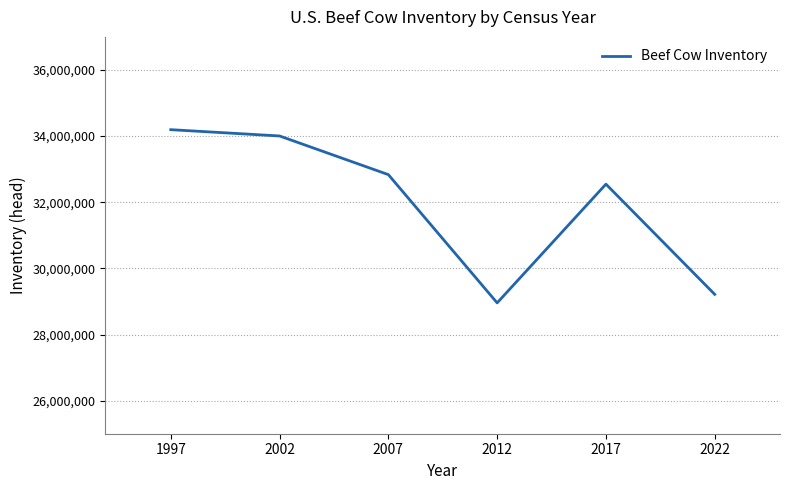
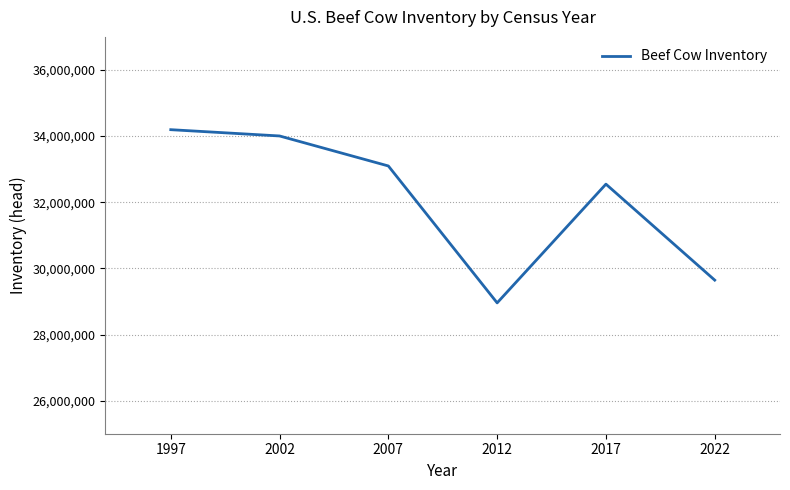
2007: 32,800,000 -> 33,100,000
2022: 29,200,000 -> 29,600,000
